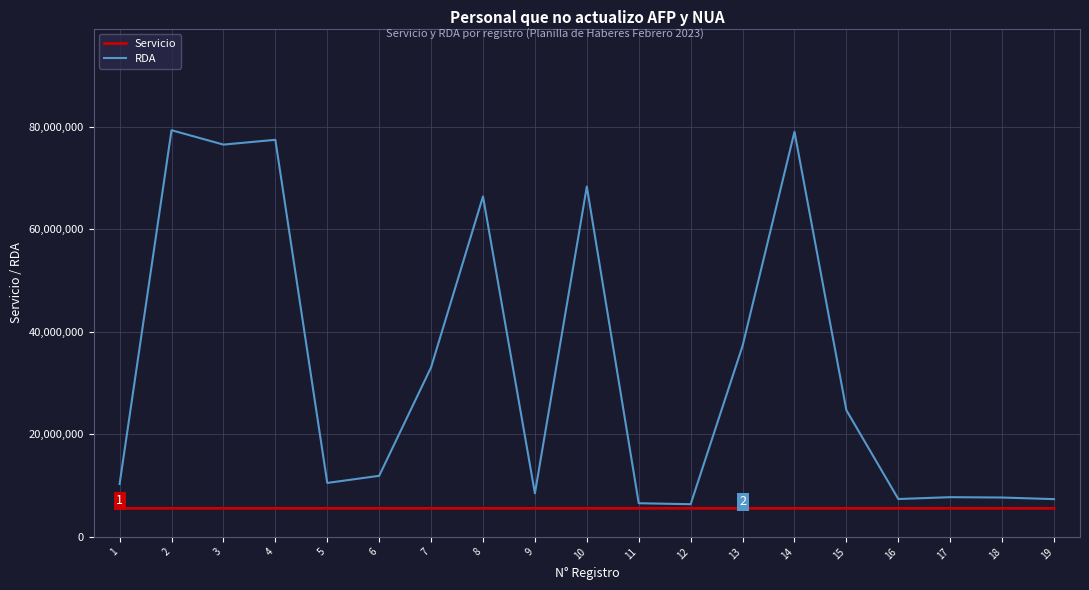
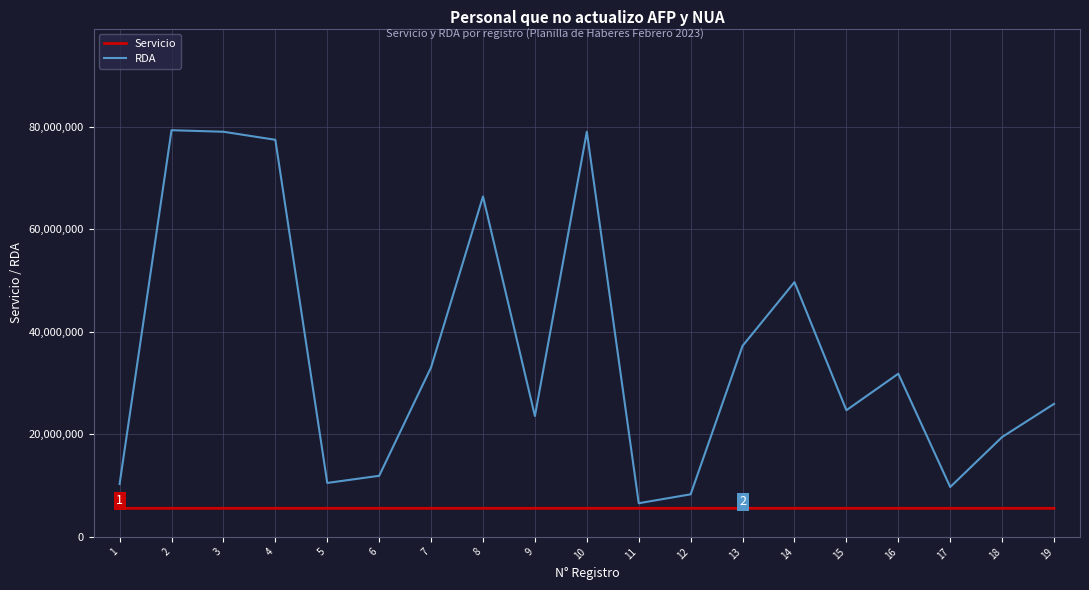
RDA, 3: 76,000,000 -> 79,000,000
RDA, 9: 8,000,000 -> 24,000,000
RDA, 10: 68,000,000 -> 79,000,000
RDA, 12: 6,000,000 -> 8,000,000
RDA, 14: 79,000,000 -> 50,000,000
RDA, 16: 7,000,000 -> 32,000,000
RDA, 17: 8,000,000 -> 10,000,000
RDA, 18: 8,000,000 -> 19,000,000
RDA, 19: 7,000,000 -> 26,000,000
